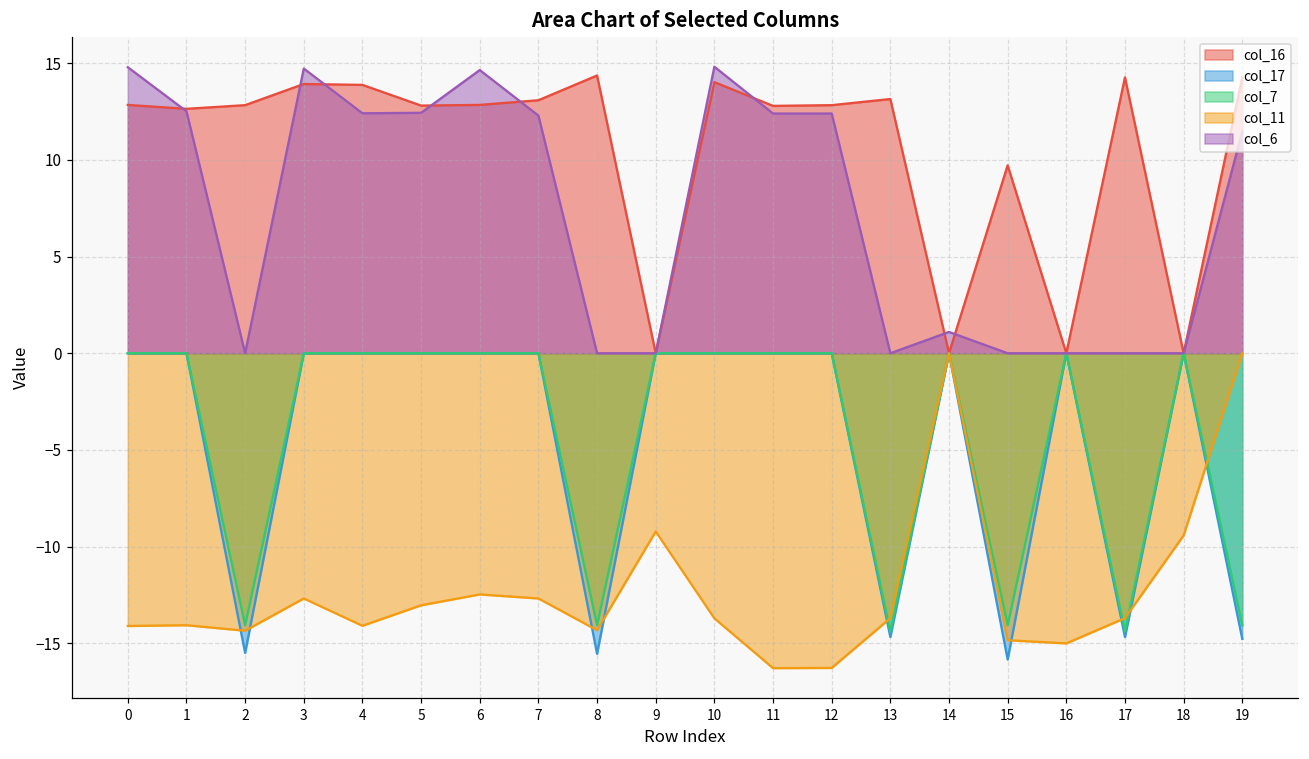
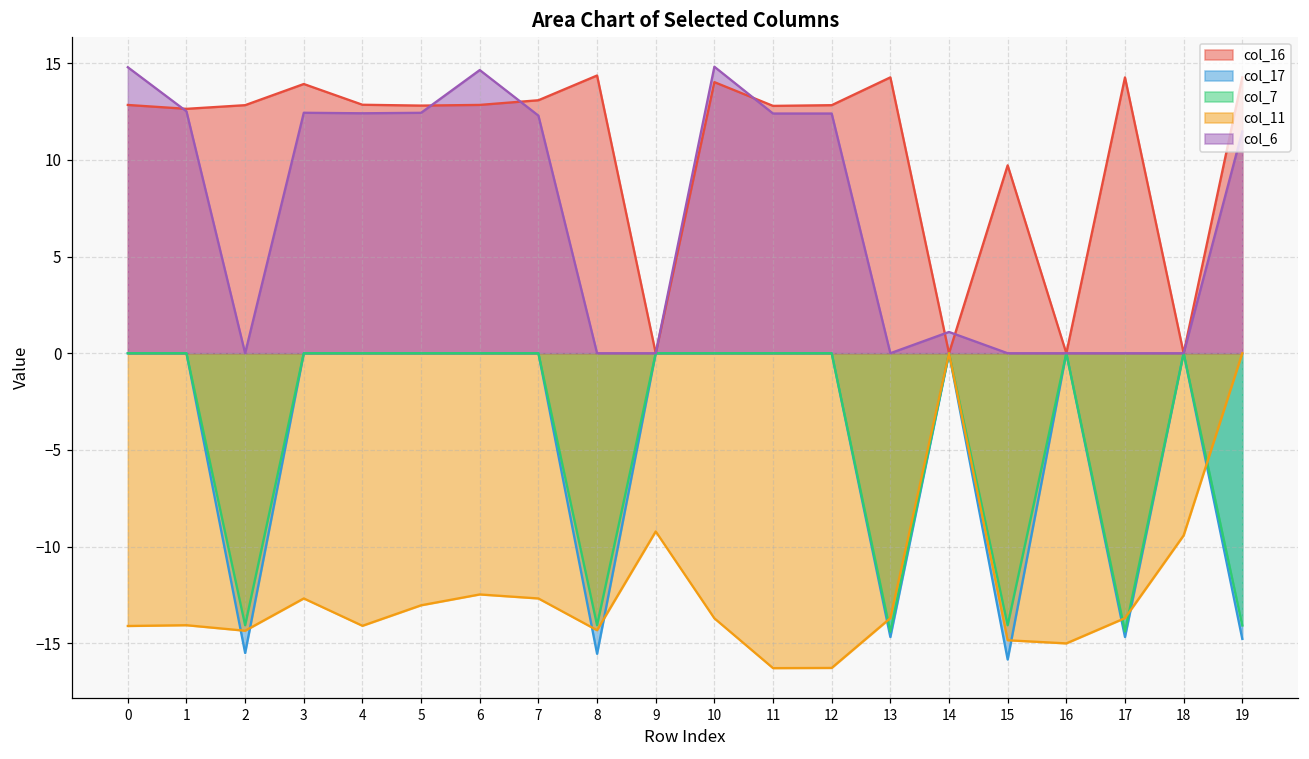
col_6, 3: 14.7 -> 12.4
col_16, 4: 13.9 -> 12.8
col_16, 13: 13.1 -> 14.3
